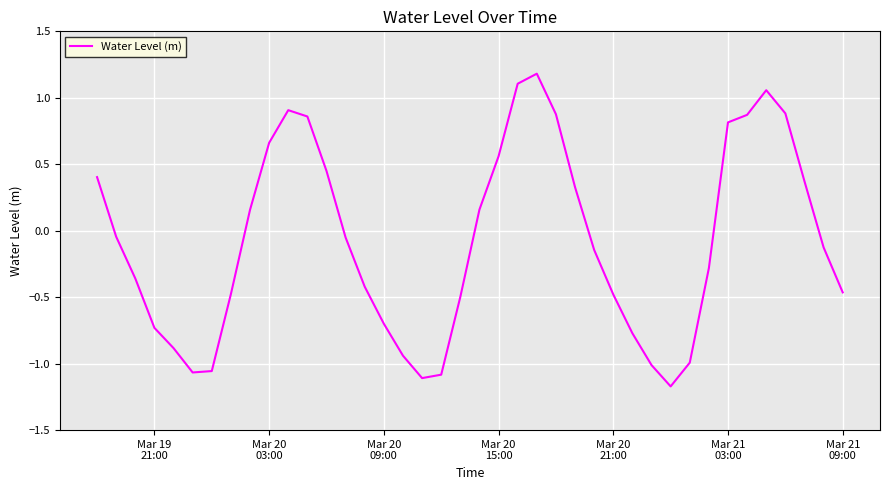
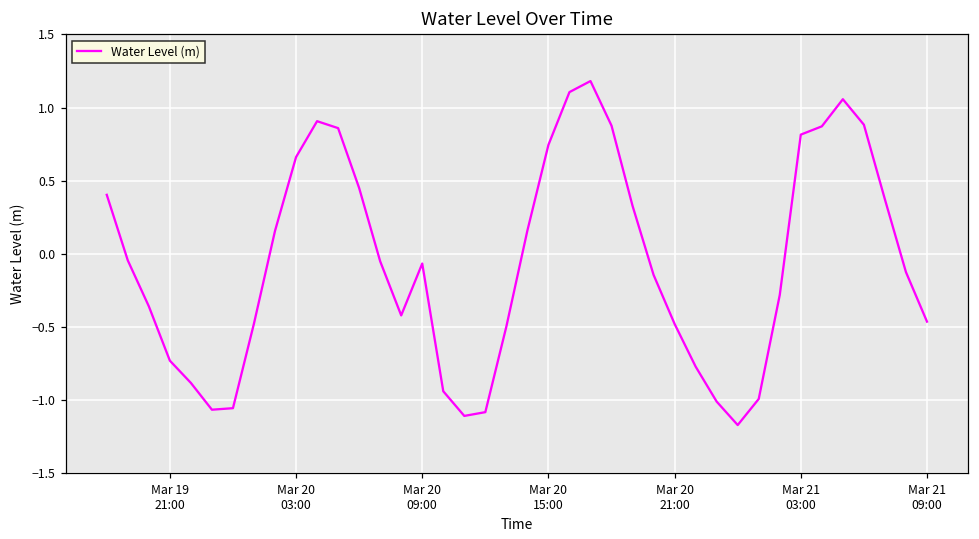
Mar 20 09:00: -0.70 -> -0.07
Mar 20 15:00: 0.56 -> 0.74
